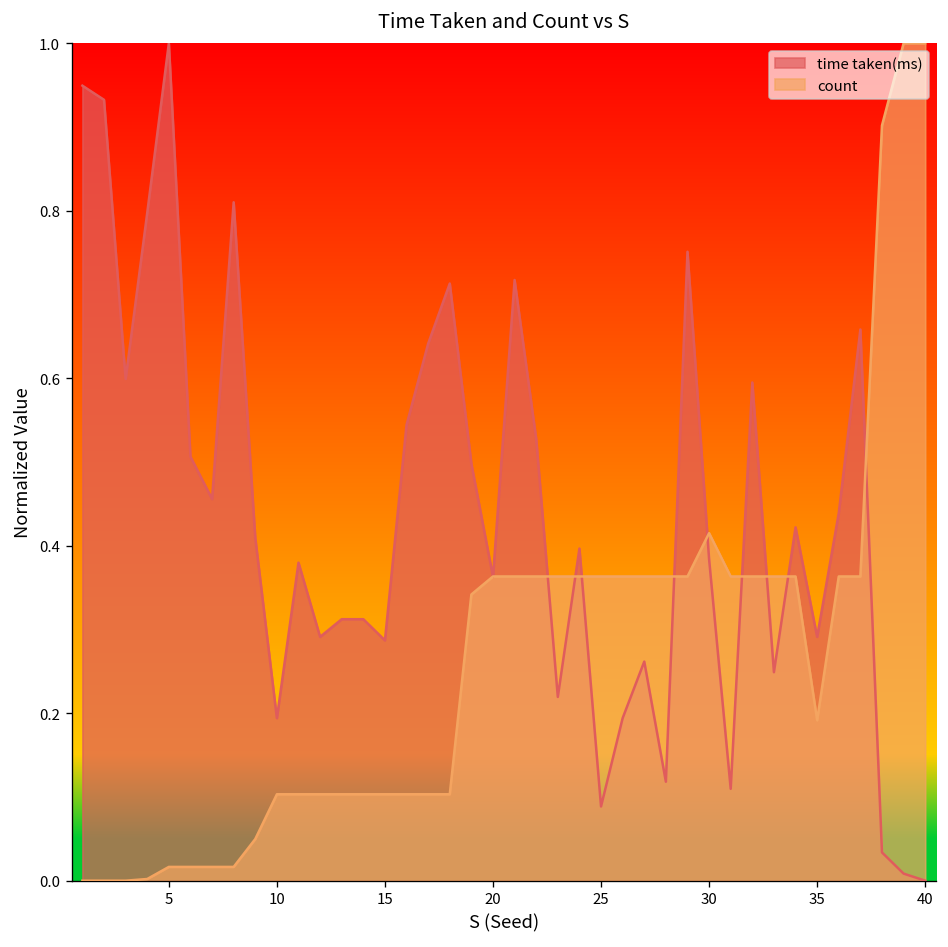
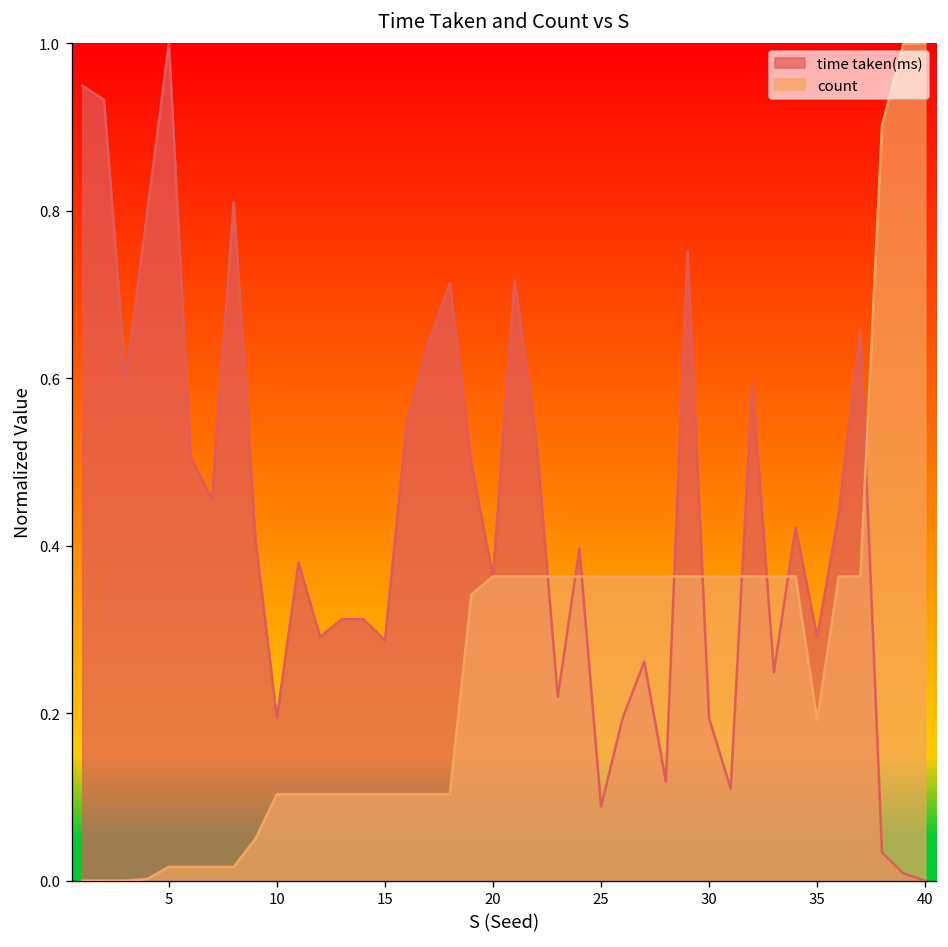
time taken(ms), 30: 0.38 -> 0.19
count, 30: 0.41 -> 0.36
